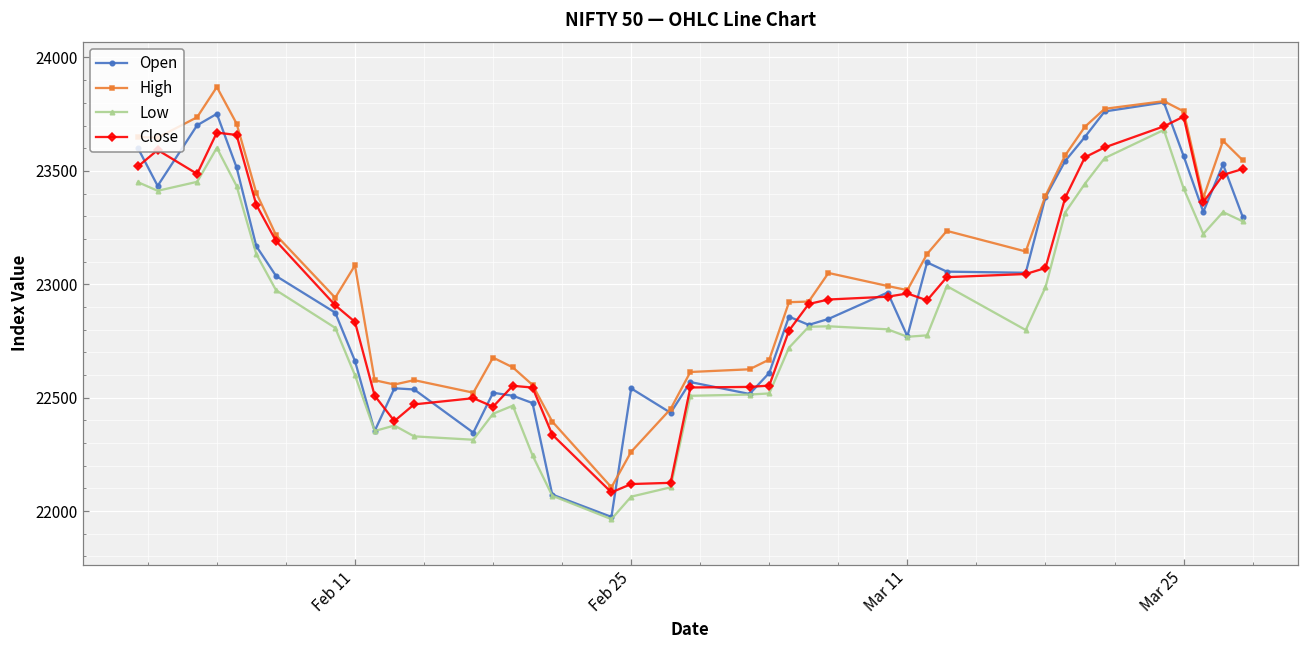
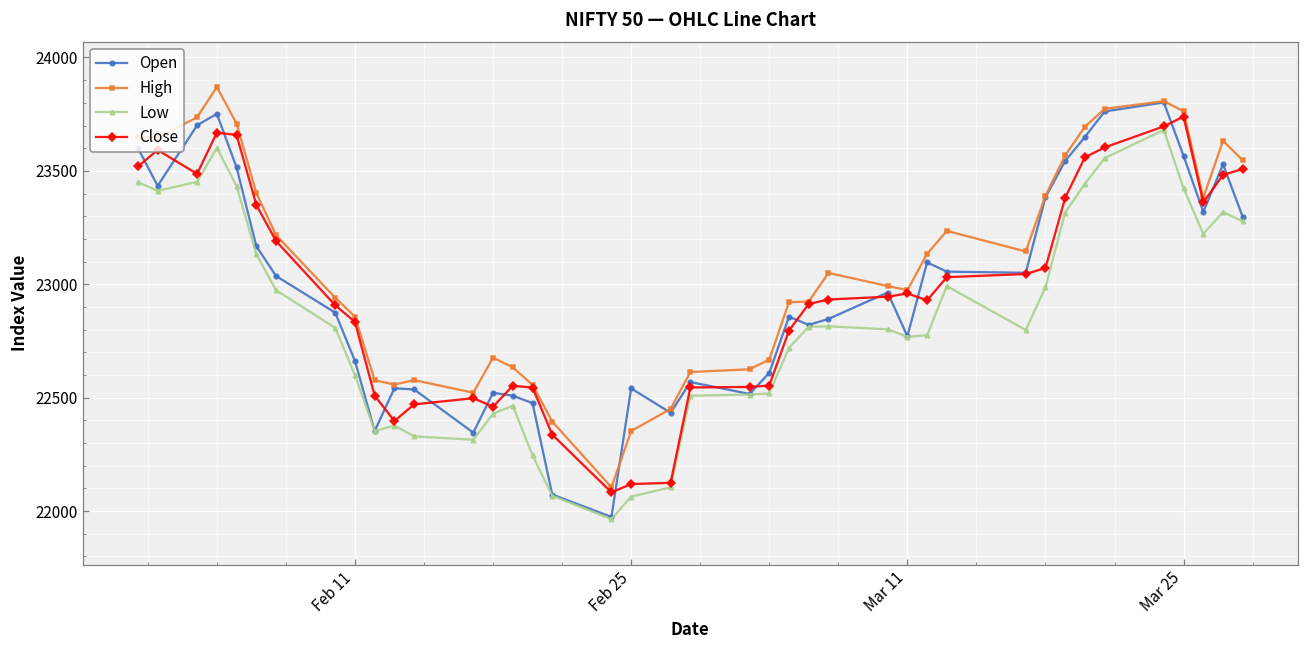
High, Feb 11: 23080 -> 22860
High, Feb 25: 22260 -> 22350
